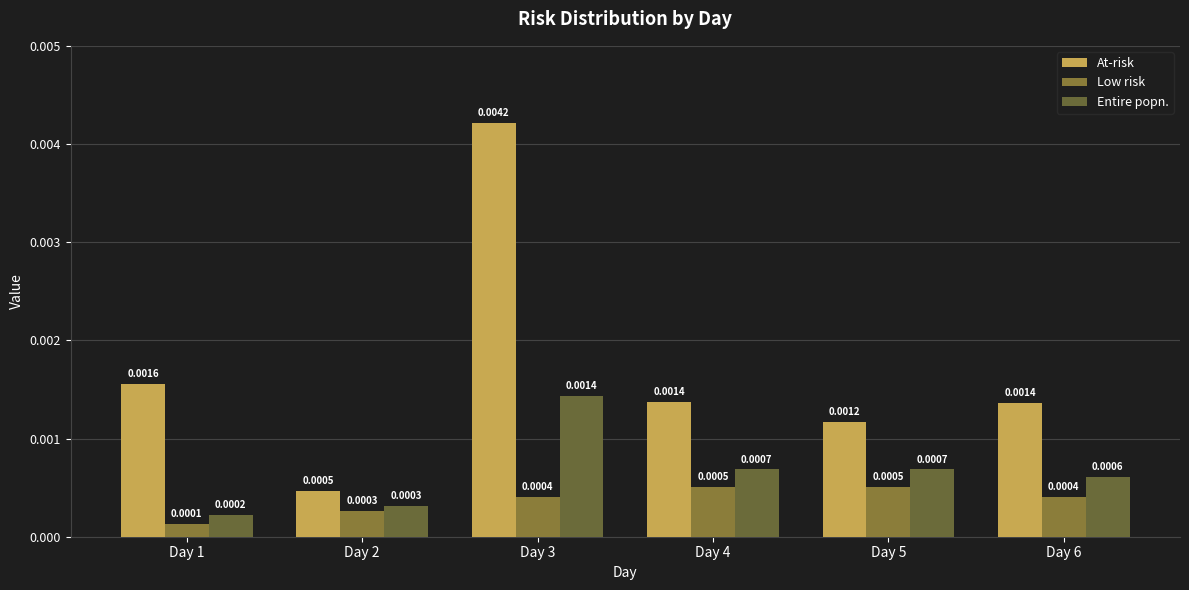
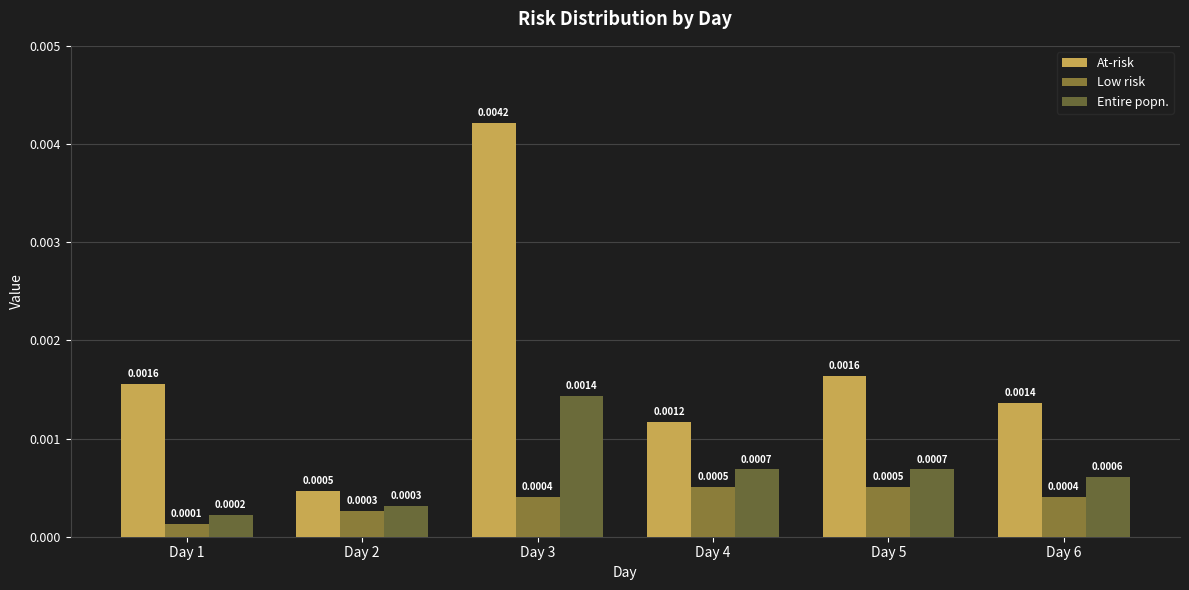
At-risk, Day 4: 0.0014 -> 0.0012
At-risk, Day 5: 0.0012 -> 0.0016
